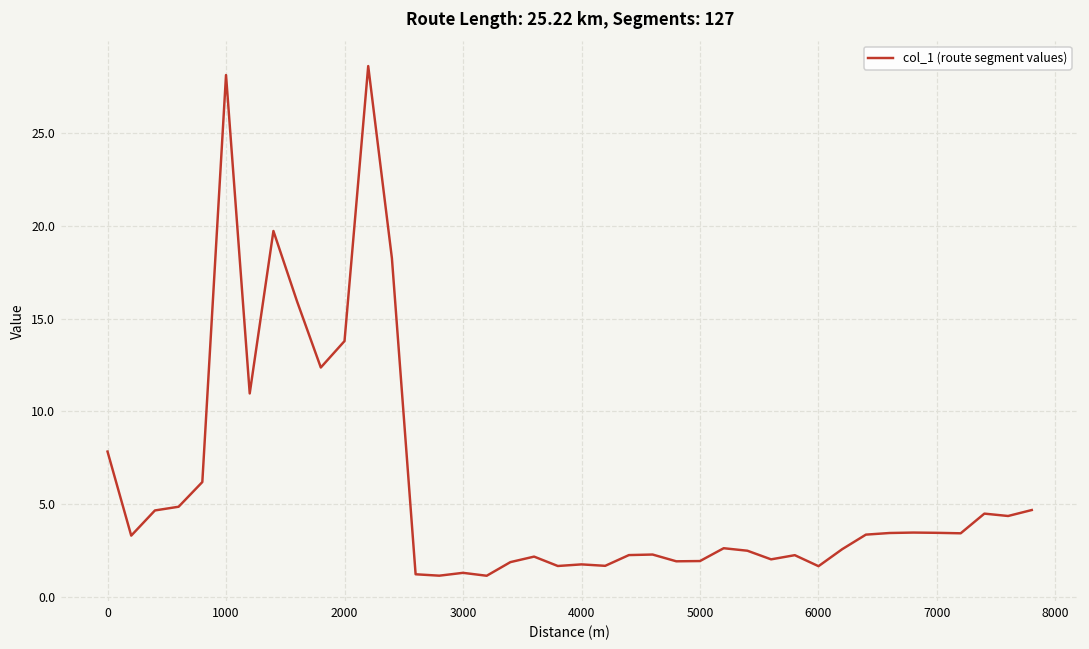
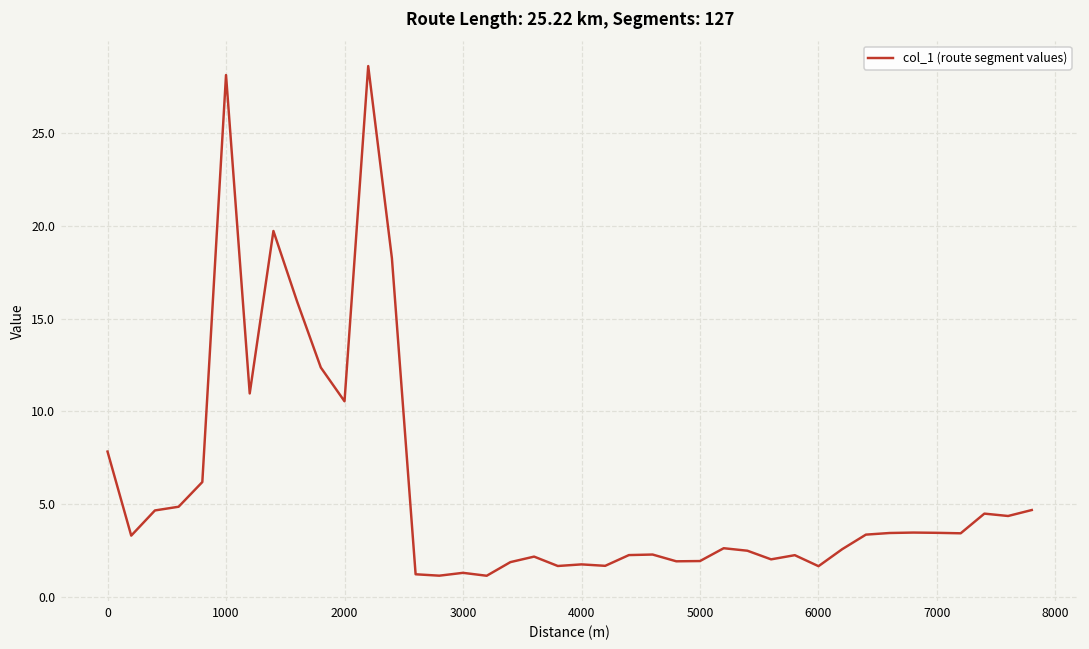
2000: 13.8 -> 10.5
